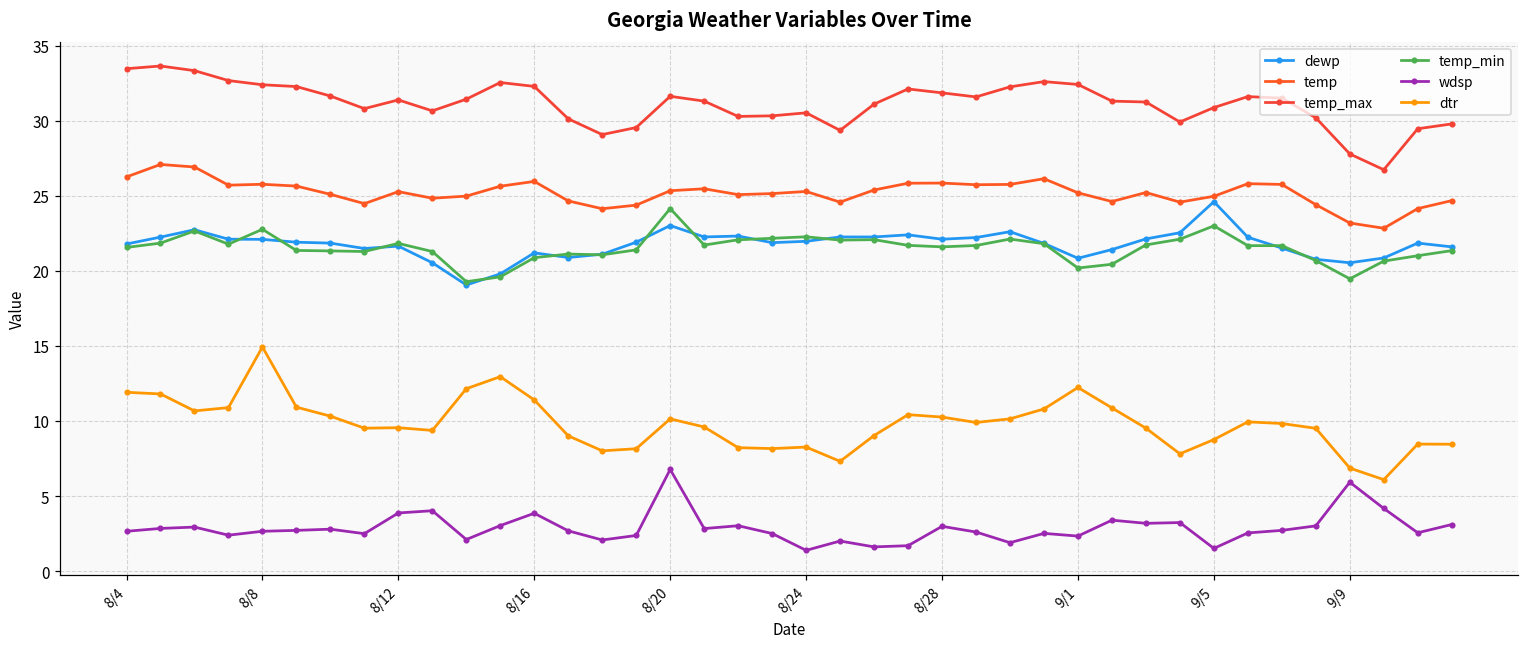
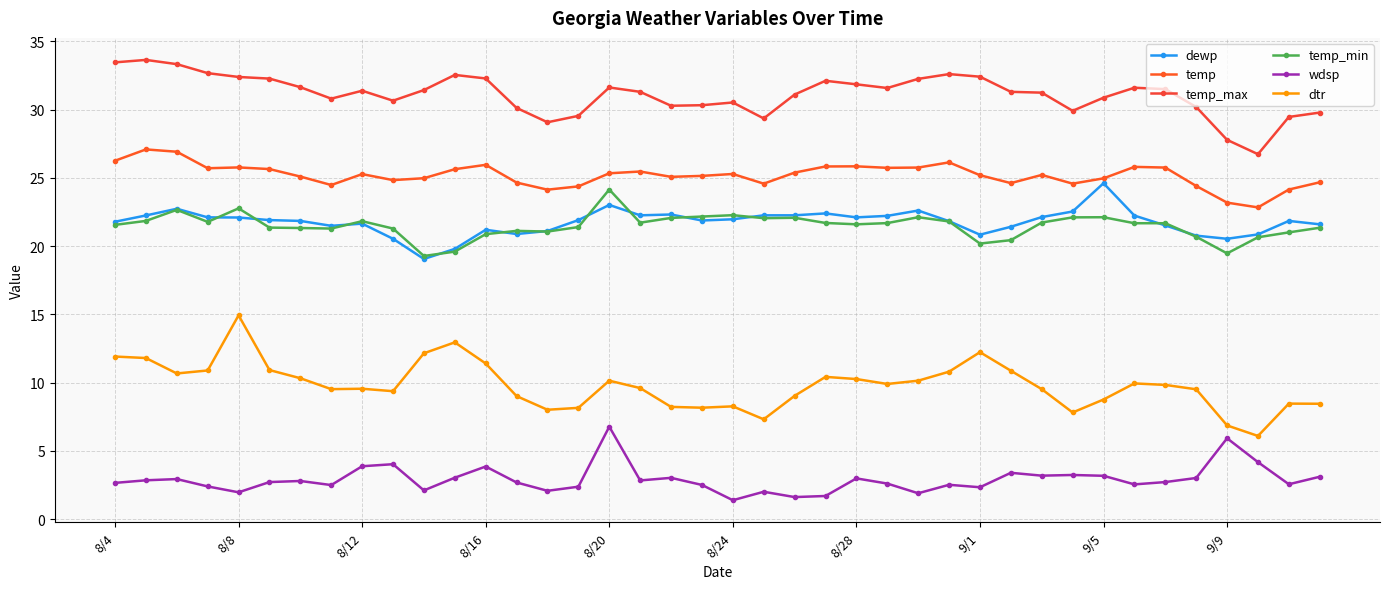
wdsp, 8/8: 2.7 -> 2.0
temp_min, 9/5: 23.0 -> 22.1
wdsp, 9/5: 1.5 -> 3.2
